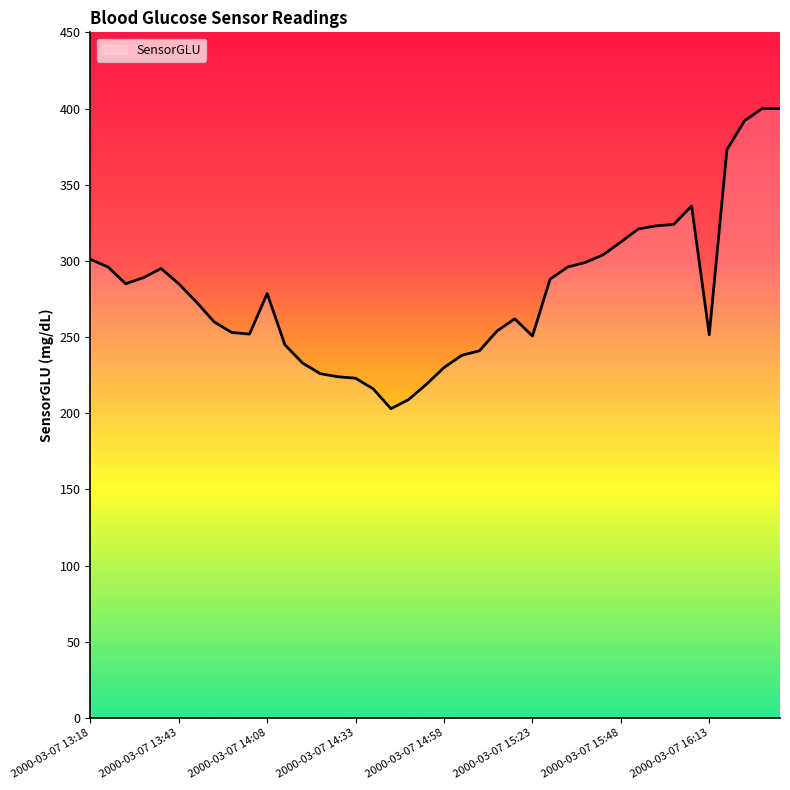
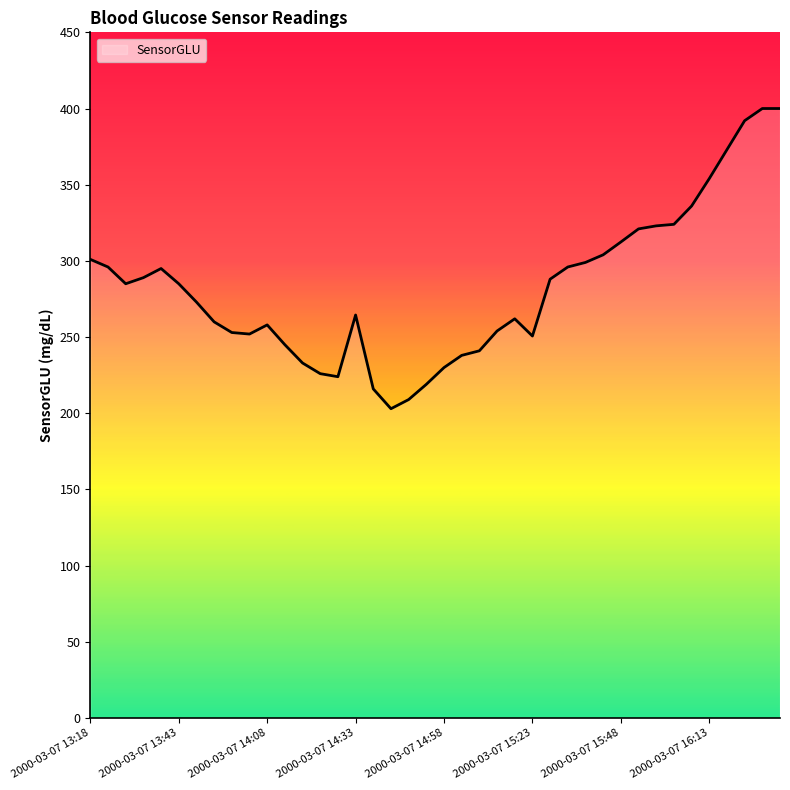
2000-03-07 14:08: 279 -> 258
2000-03-07 14:33: 223 -> 265
2000-03-07 16:13: 252 -> 354
